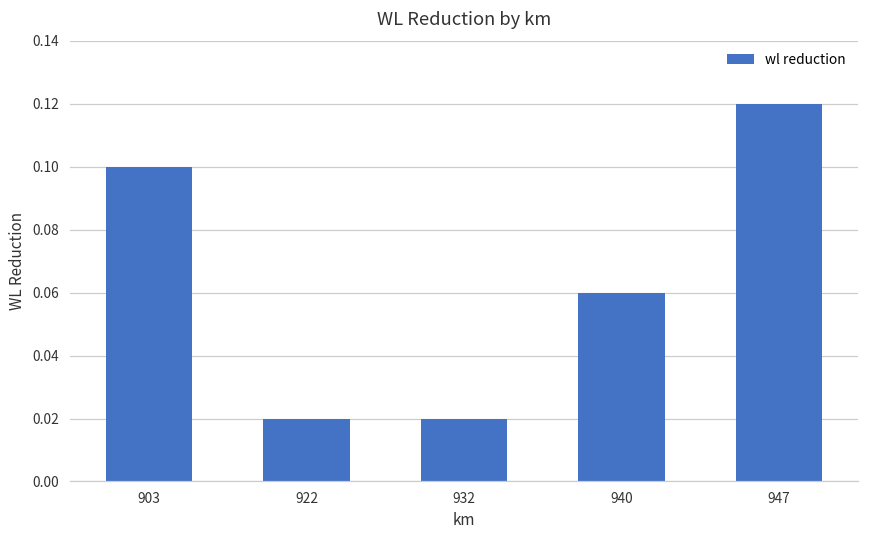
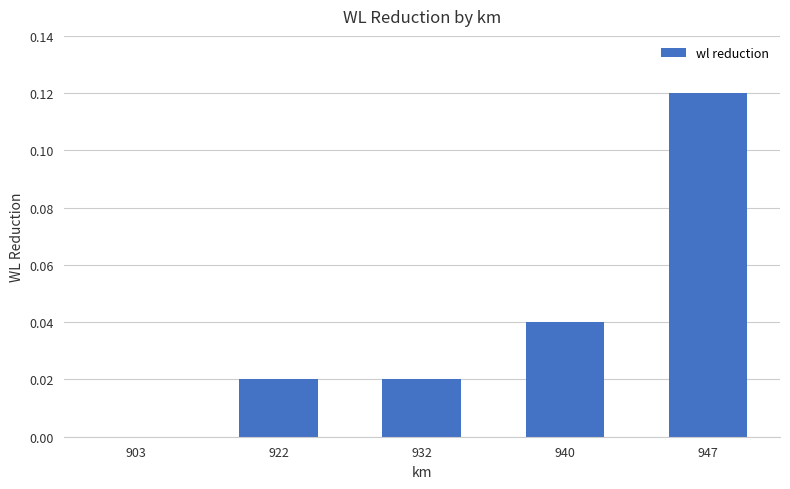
903: 0.1 -> 0.0
940: 0.06 -> 0.04
